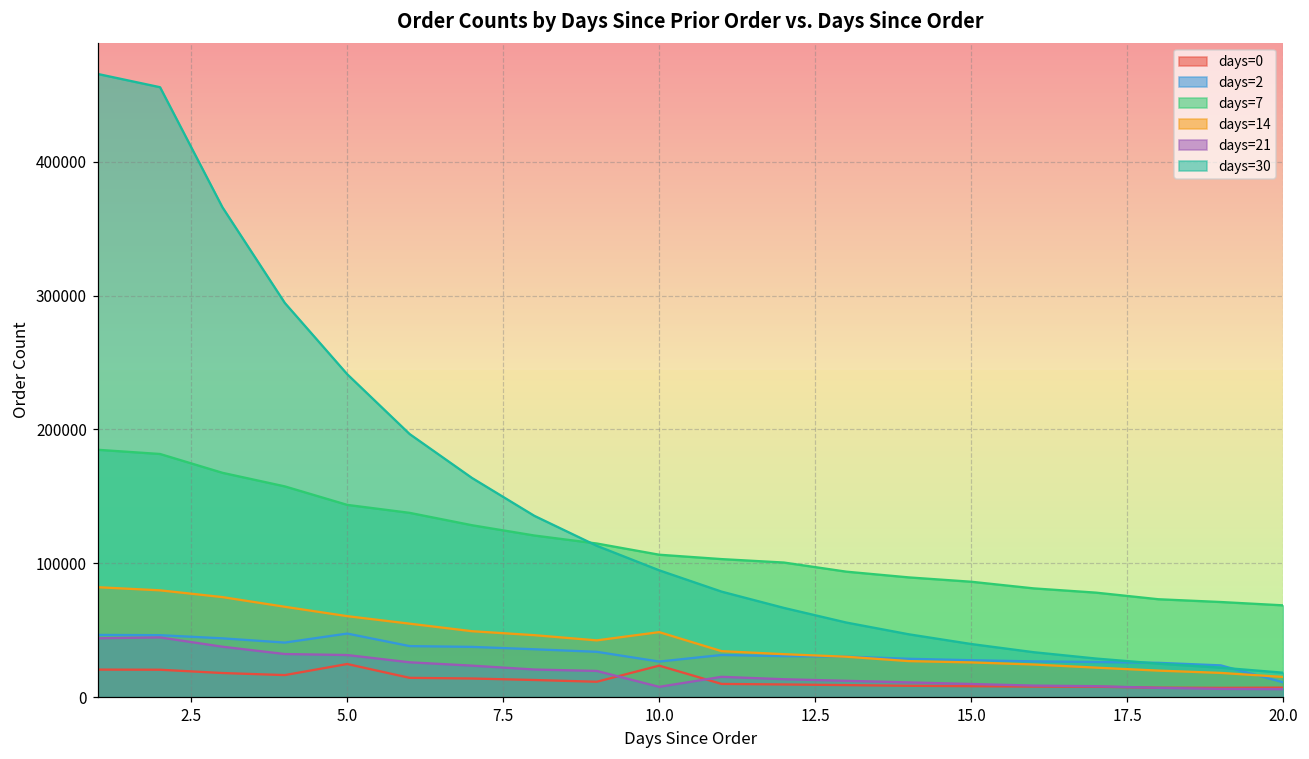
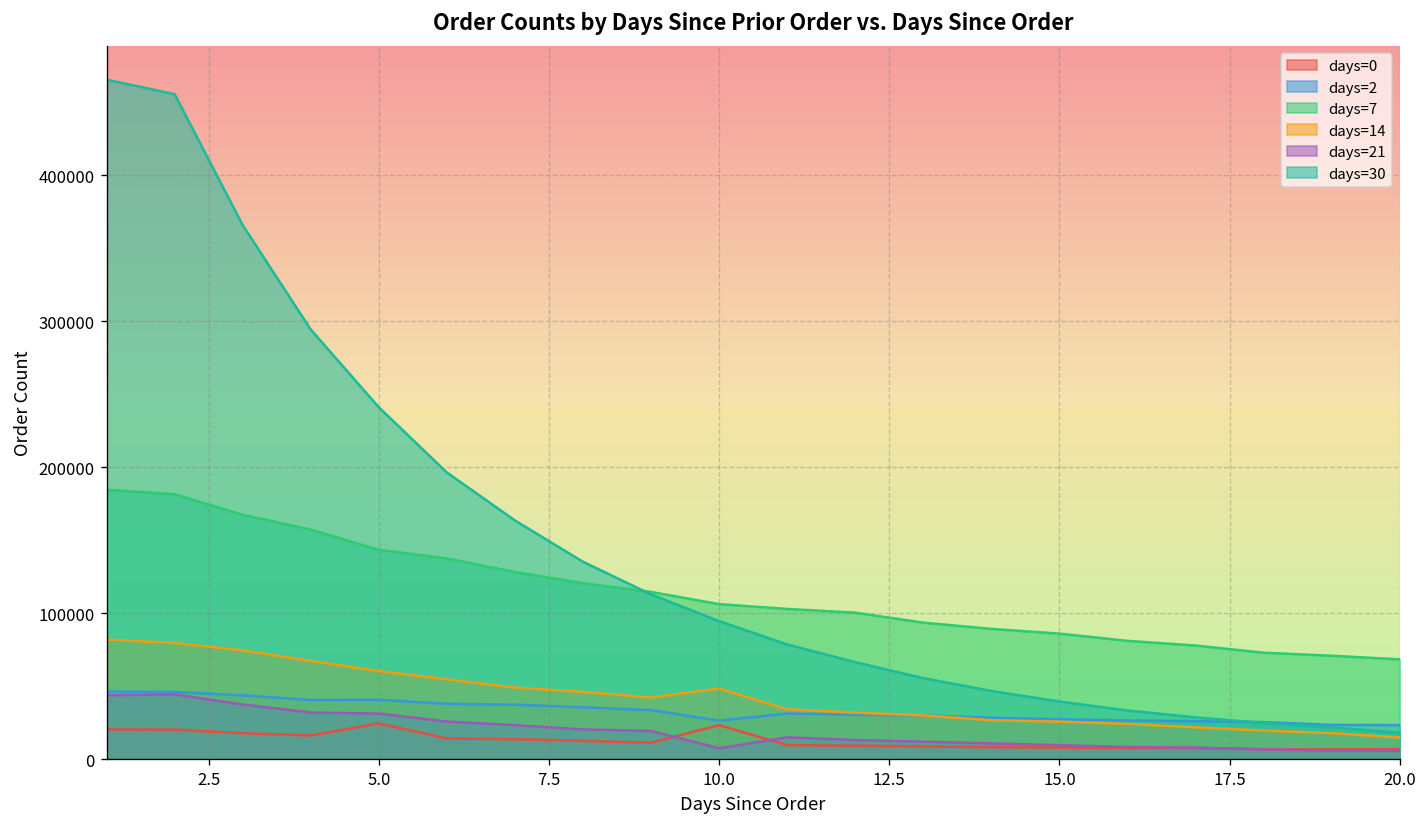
days=2, 5.0: 47000 -> 41000
days=2, 20.0: 11000 -> 24000
